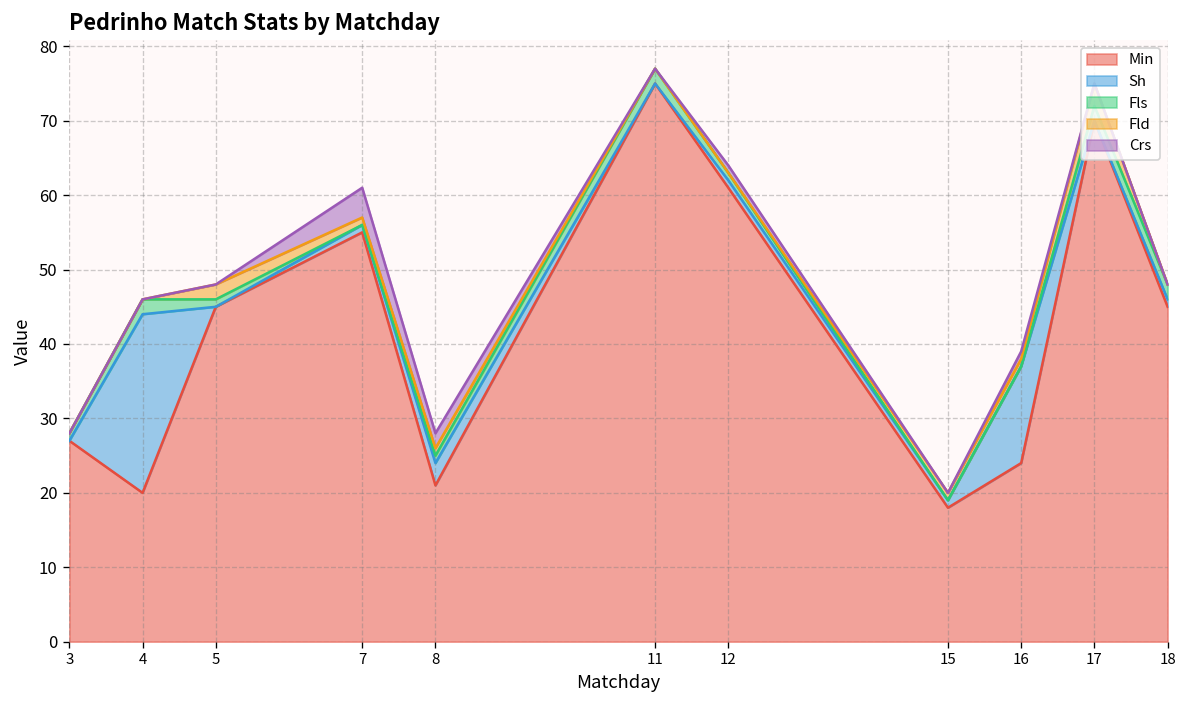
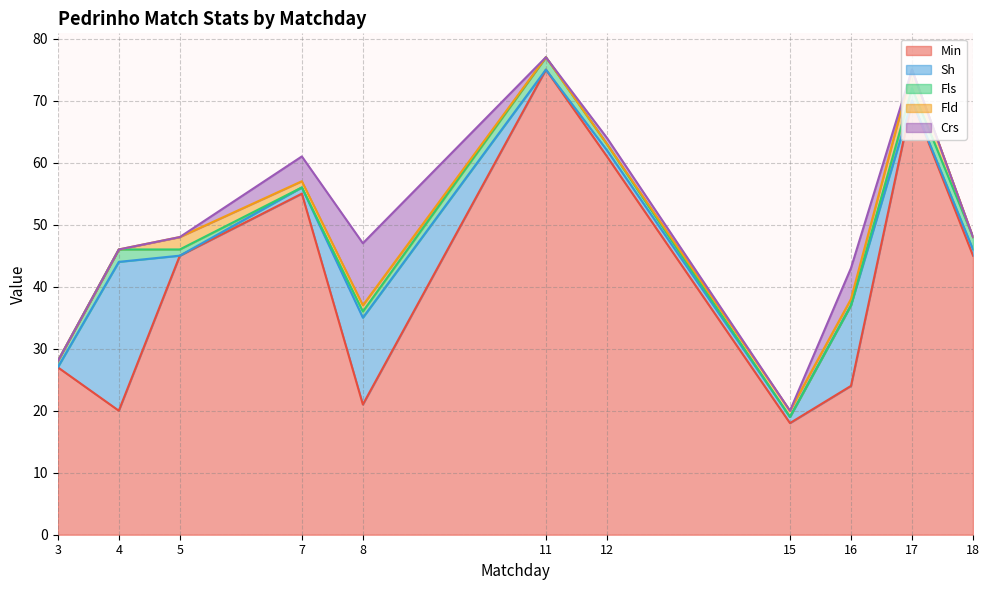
Sh, 8: 3 -> 14
Crs, 8: 2 -> 10
Crs, 16: 1 -> 5
